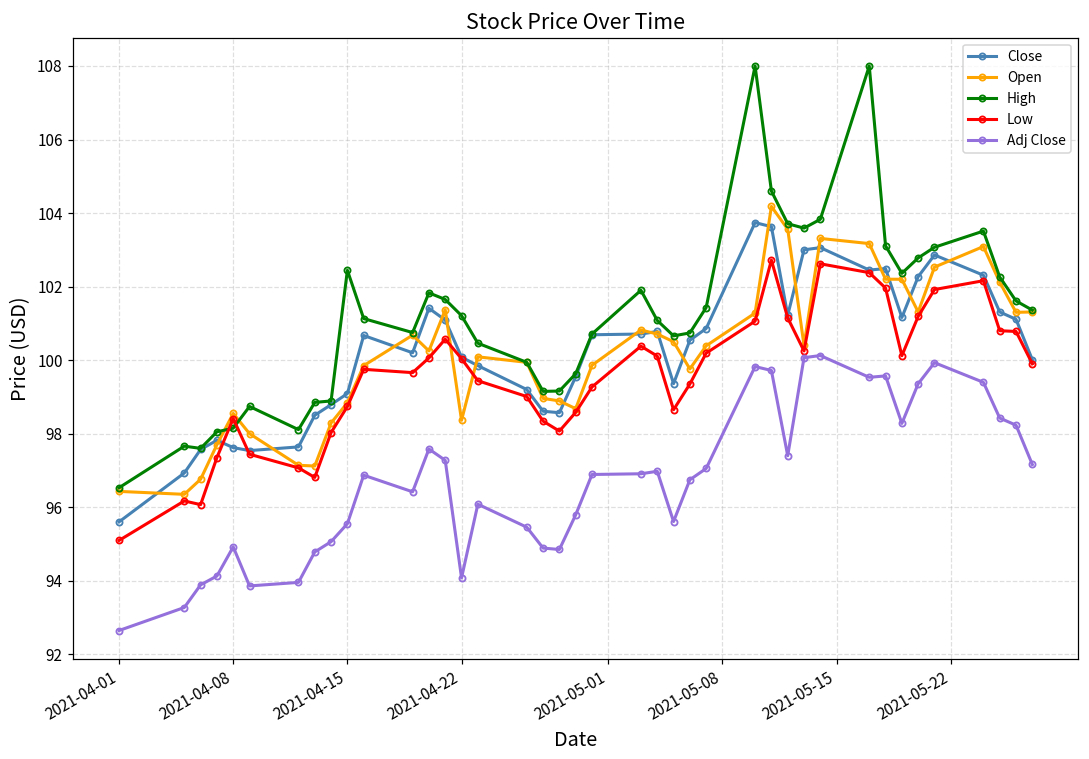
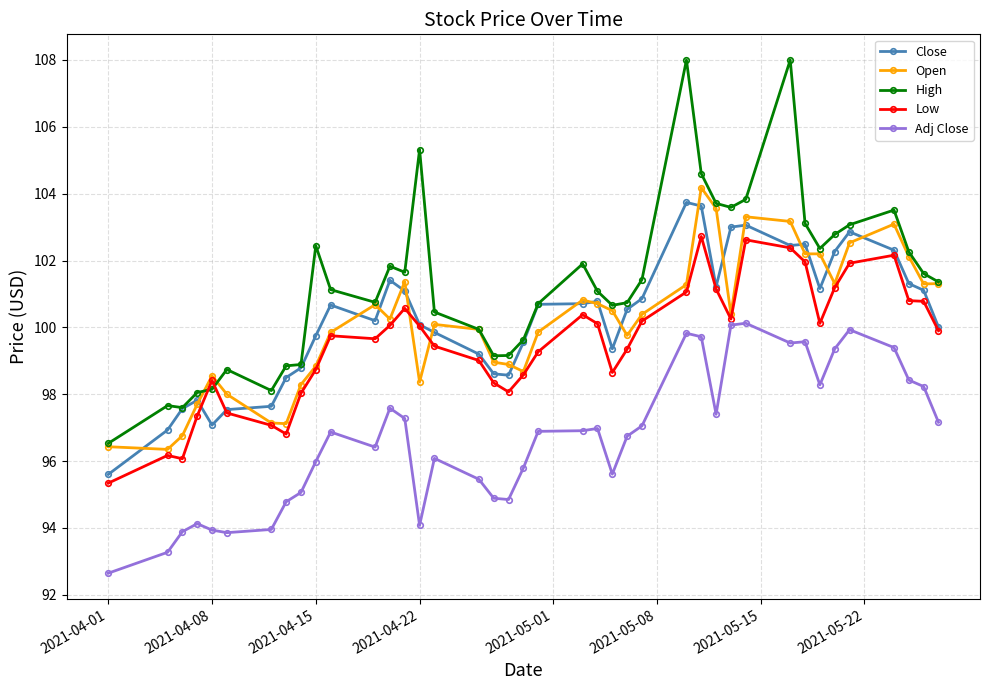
Low, 2021-04-01: 95.1 -> 95.3
Close, 2021-04-08: 97.6 -> 97.1
Adj Close, 2021-04-08: 94.9 -> 93.9
Close, 2021-04-15: 99.1 -> 99.8
Adj Close, 2021-04-15: 95.6 -> 96.0
High, 2021-04-22: 101.2 -> 105.3
